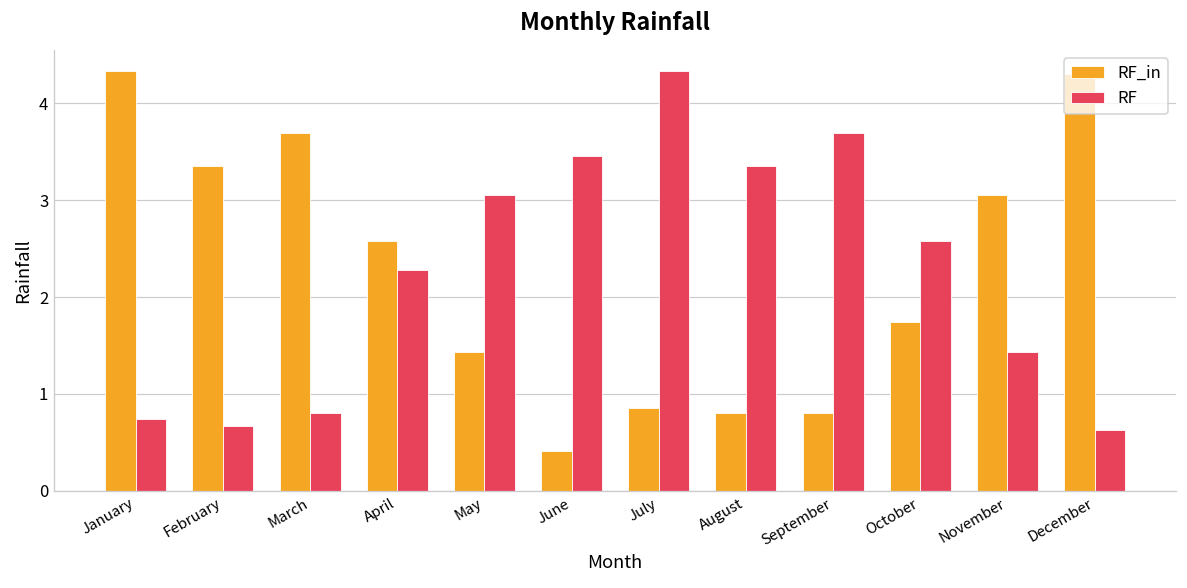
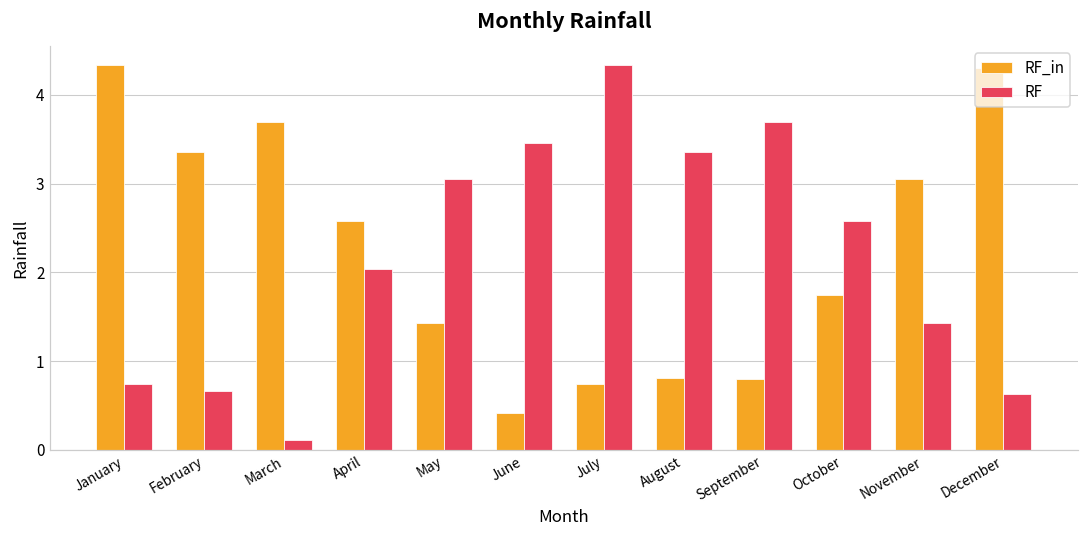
RF, March: 0.8 -> 0.1
RF, April: 2.3 -> 2.0
RF_in, July: 0.9 -> 0.7
